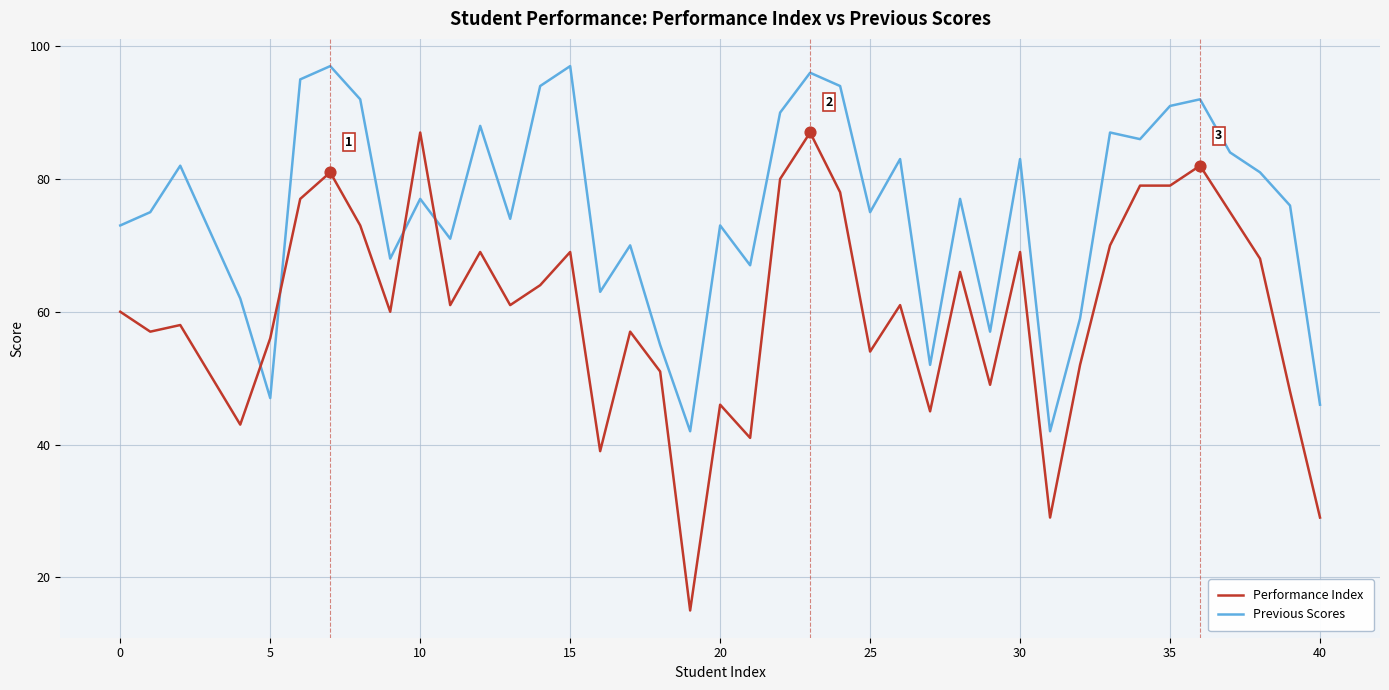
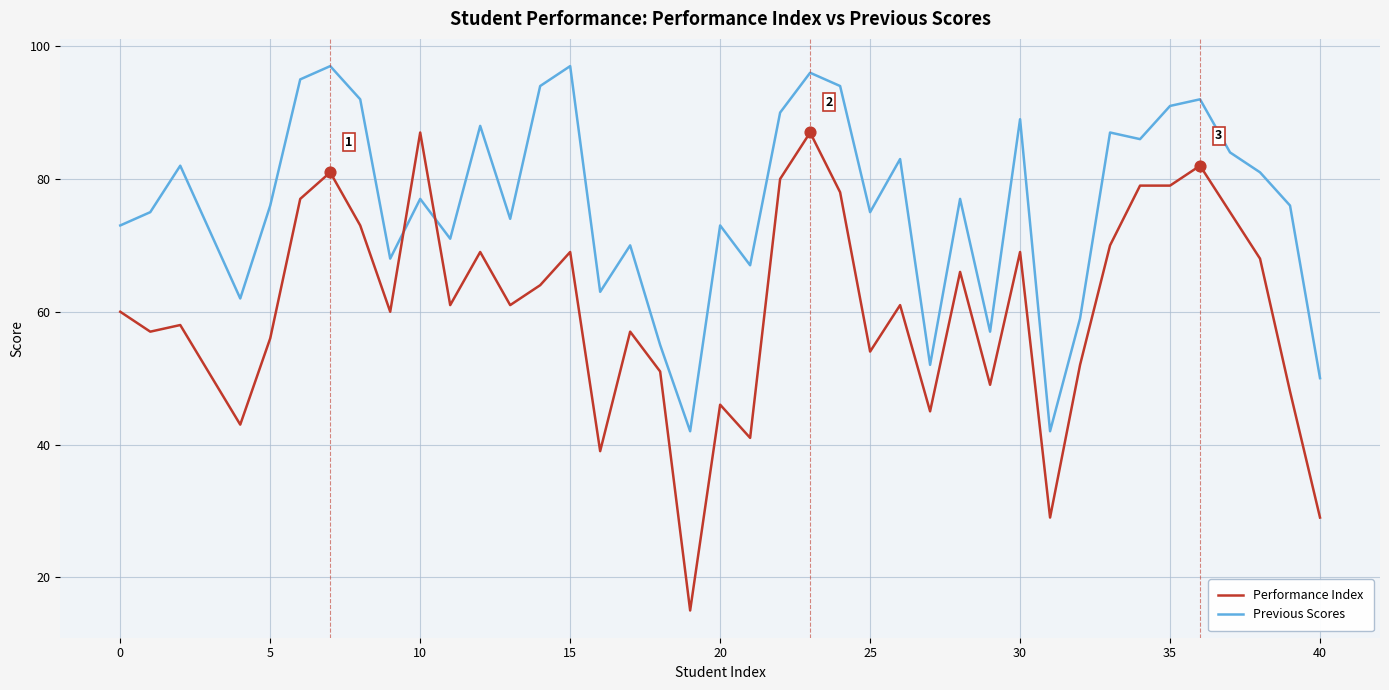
Previous Scores, 5: 47 -> 76
Previous Scores, 30: 83 -> 89
Previous Scores, 40: 46 -> 50
